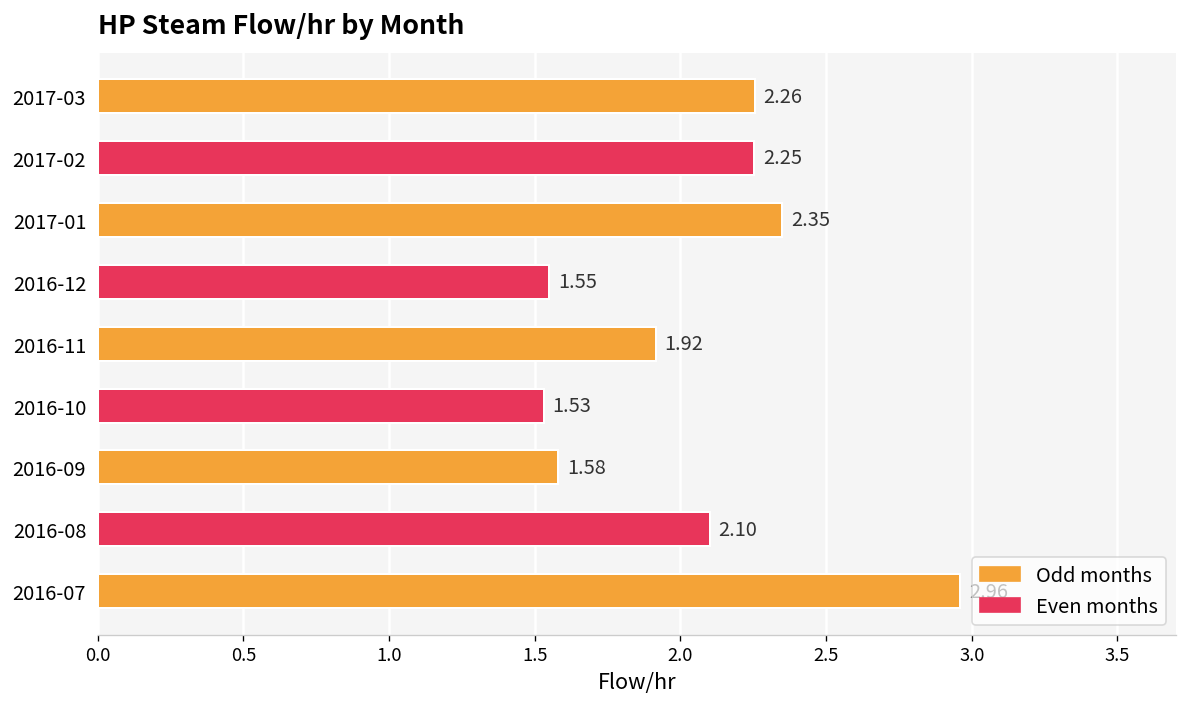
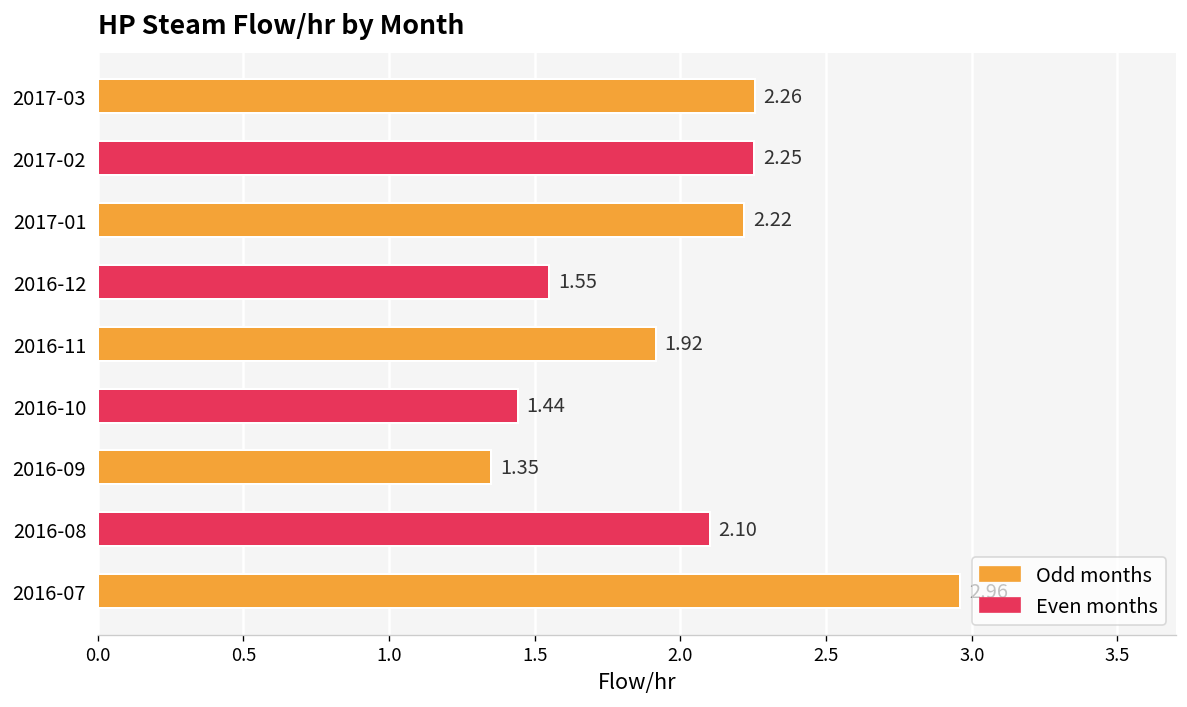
2017-01: 2.35 -> 2.22
2016-10: 1.53 -> 1.44
2016-09: 1.58 -> 1.35
